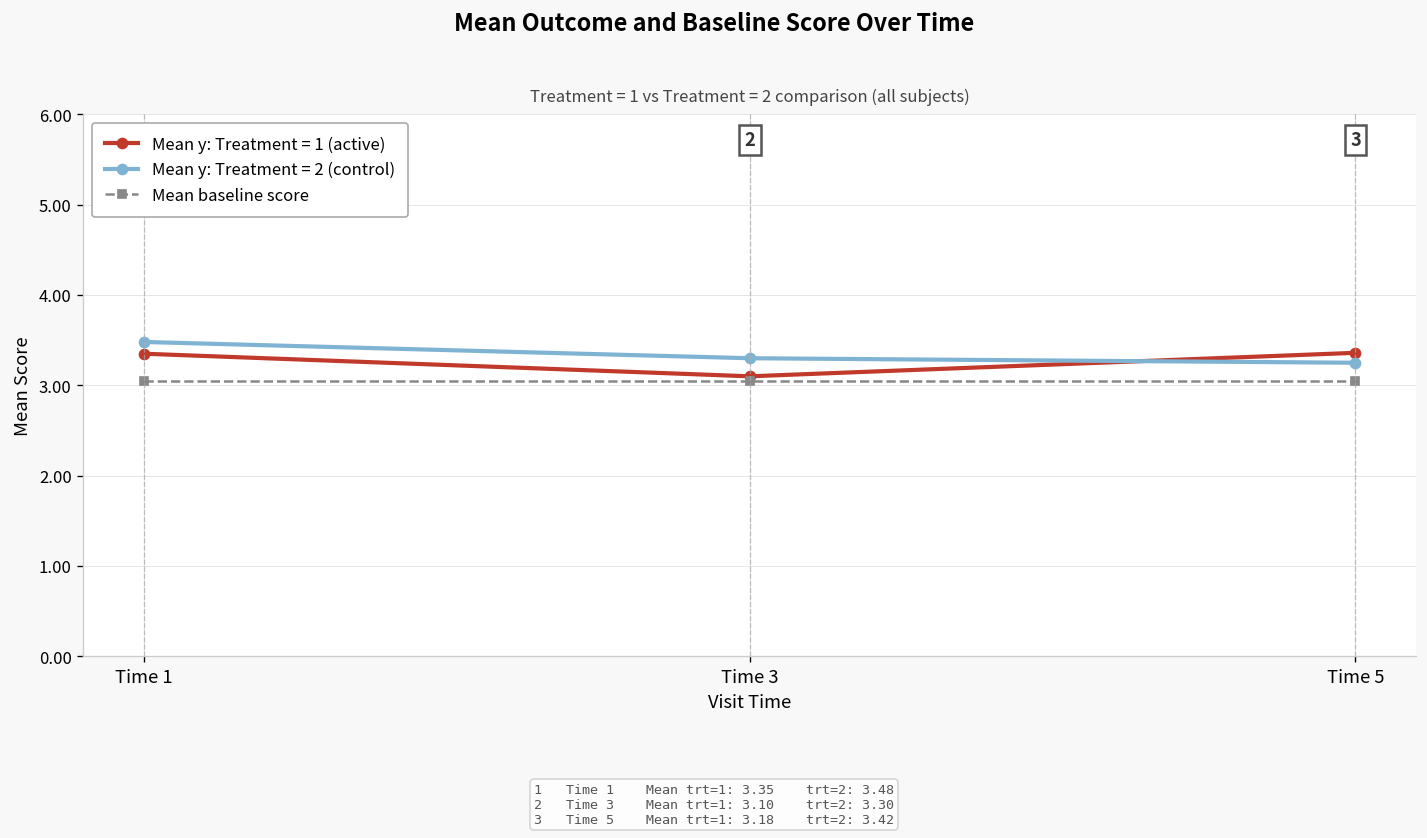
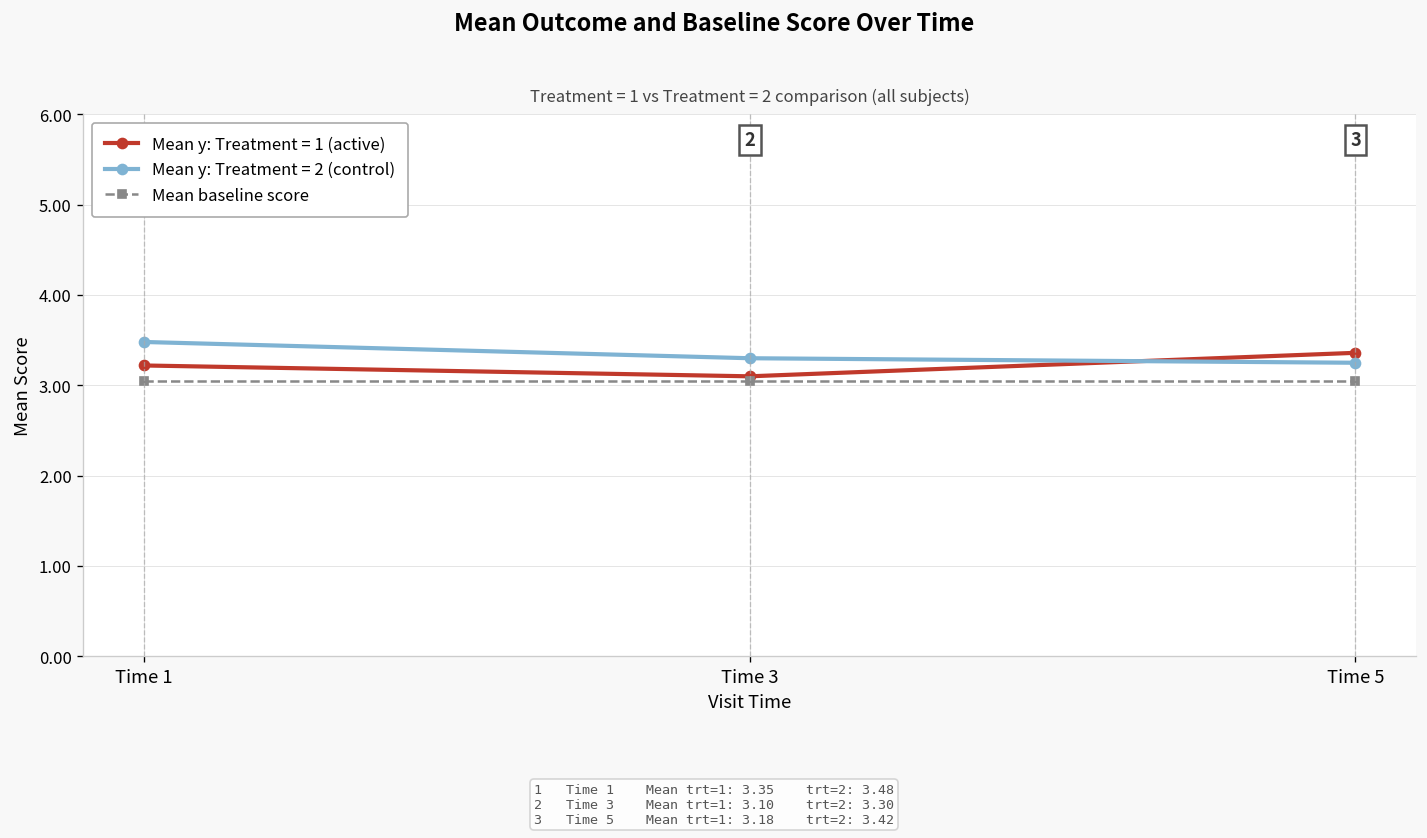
Mean y: Treatment = 1 (active), Time 1: 3.4 -> 3.2
